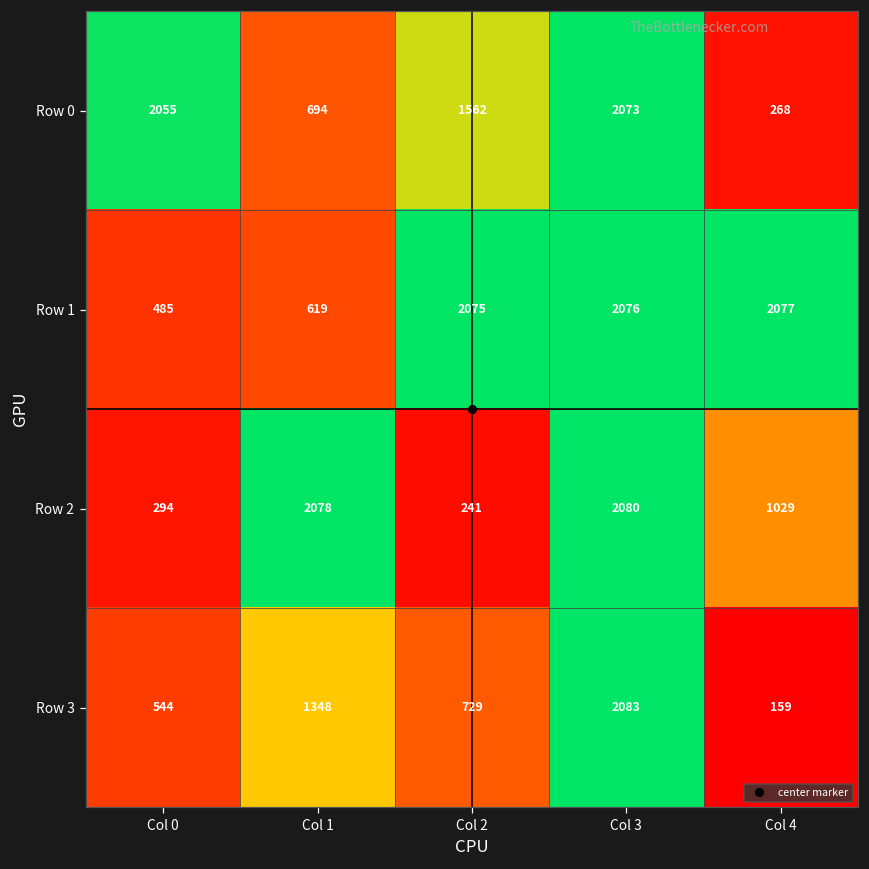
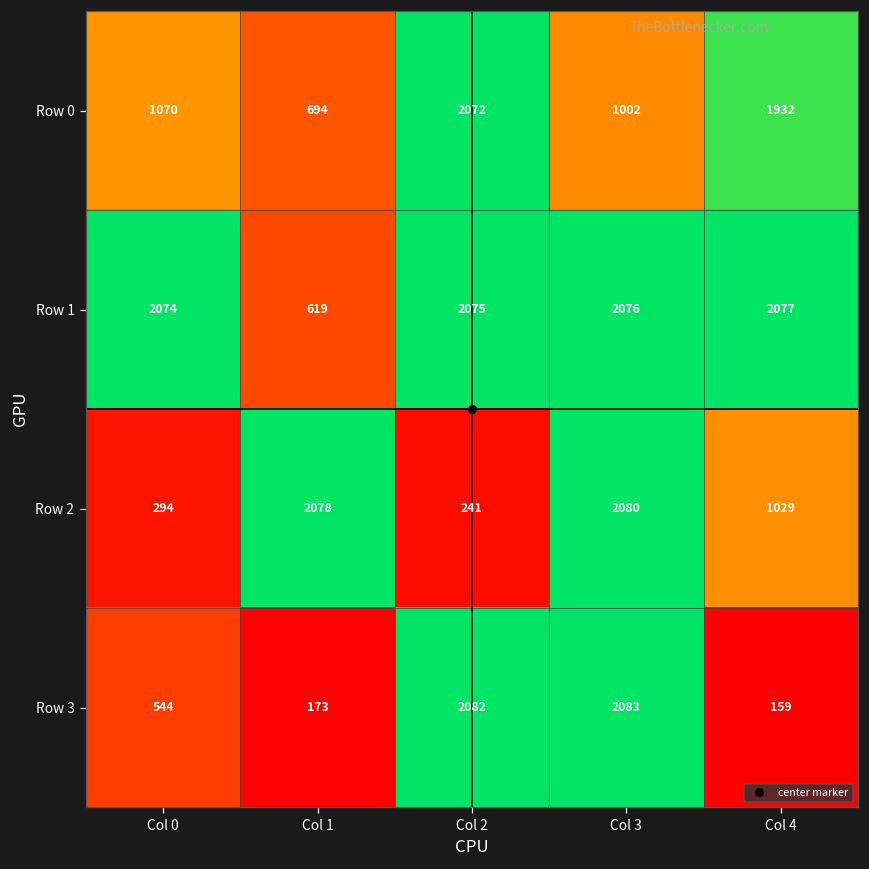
Row 0, Col 0: 2055 -> 1070
Row 0, Col 2: 1562 -> 2072
Row 0, Col 3: 2073 -> 1002
Row 0, Col 4: 268 -> 1932
Row 1, Col 0: 485 -> 2074
Row 3, Col 1: 1348 -> 173
Row 3, Col 2: 729 -> 2082
